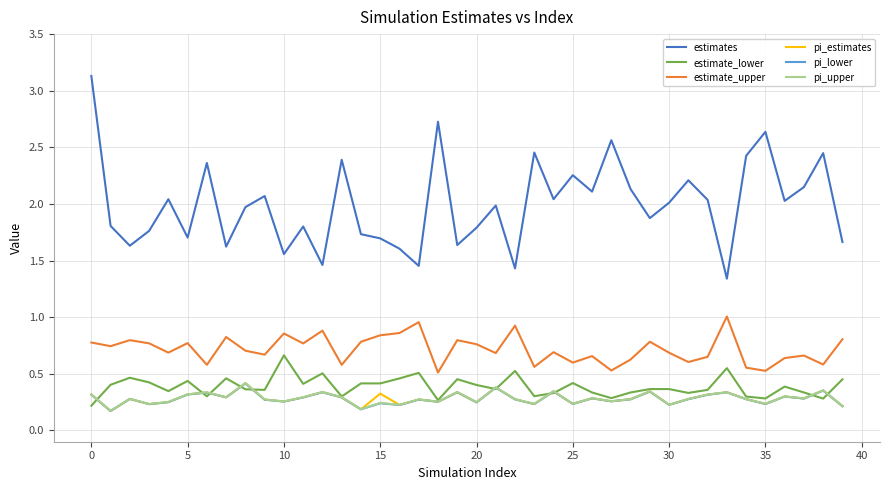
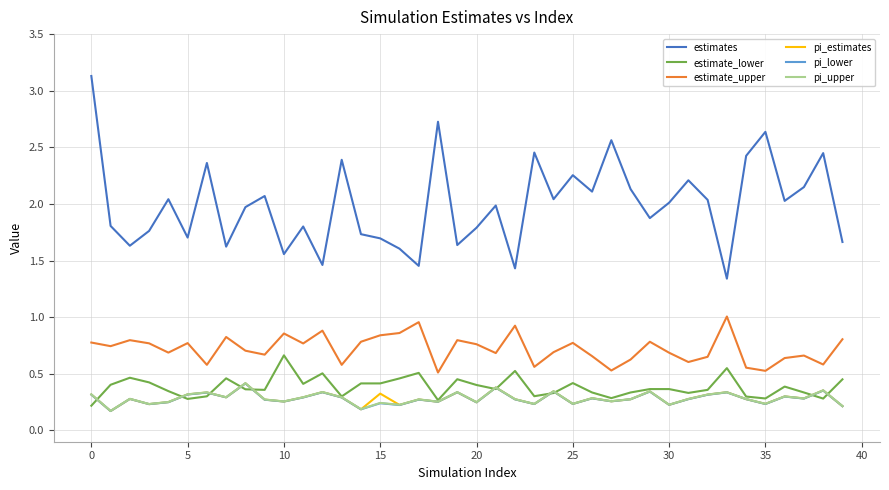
estimate_lower, 5: 0.44 -> 0.28
estimate_upper, 25: 0.60 -> 0.77
